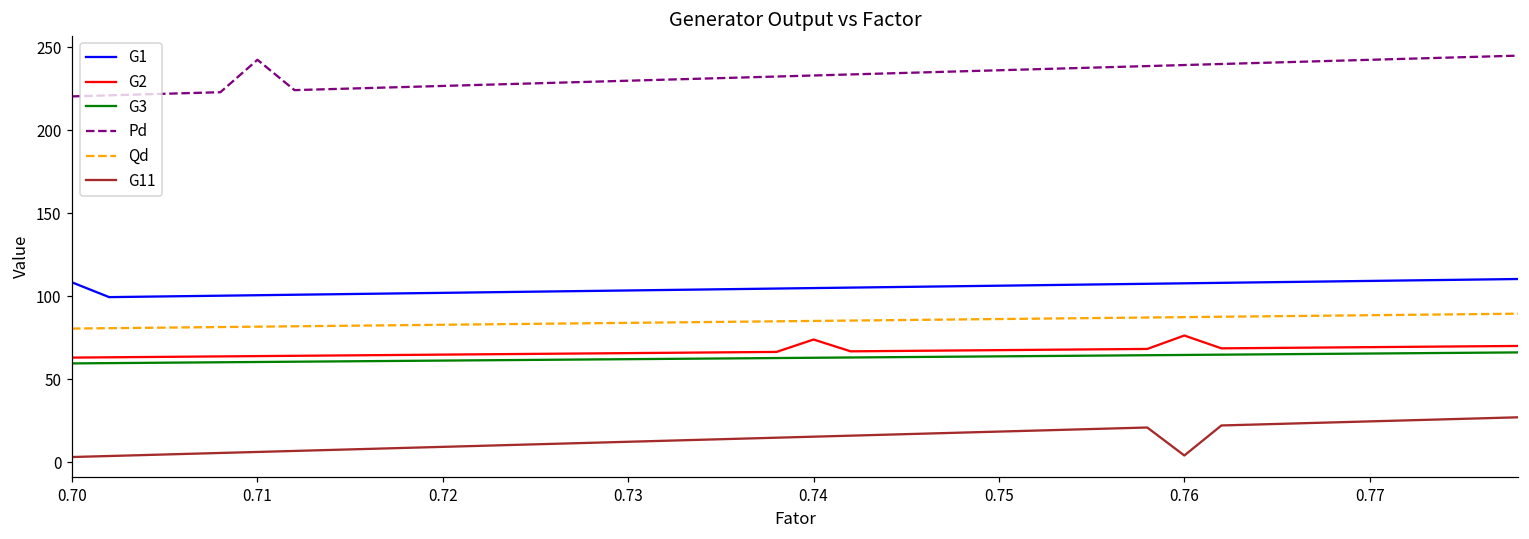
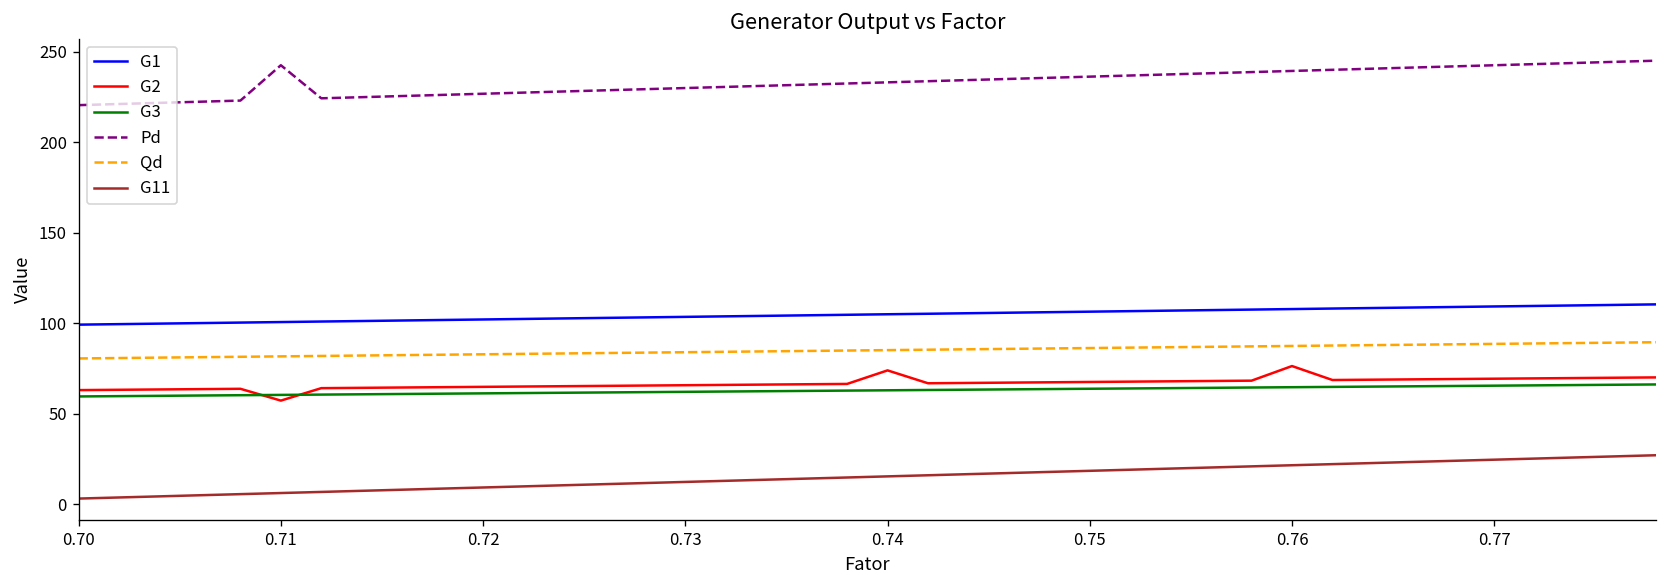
G1, 0.70: 108 -> 99
G2, 0.71: 64 -> 57
G11, 0.76: 4 -> 21
